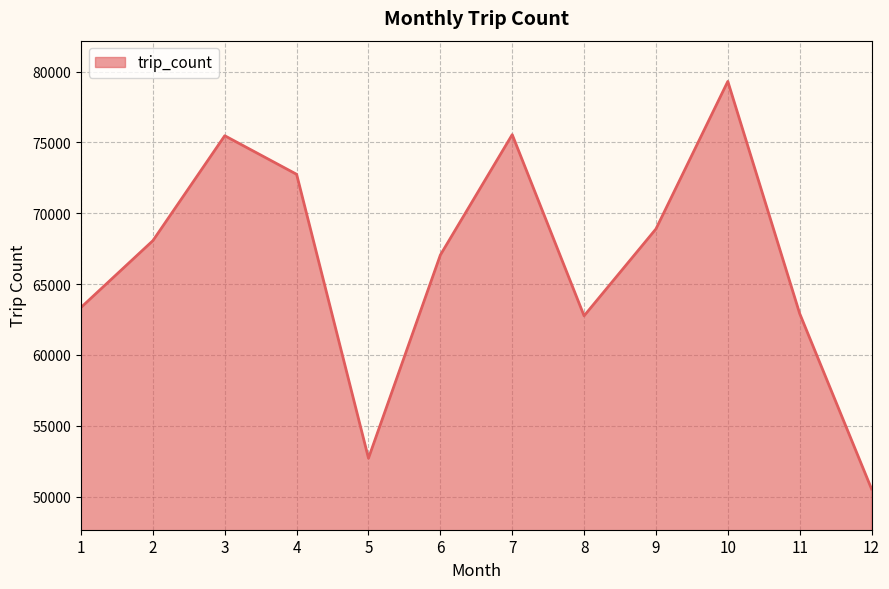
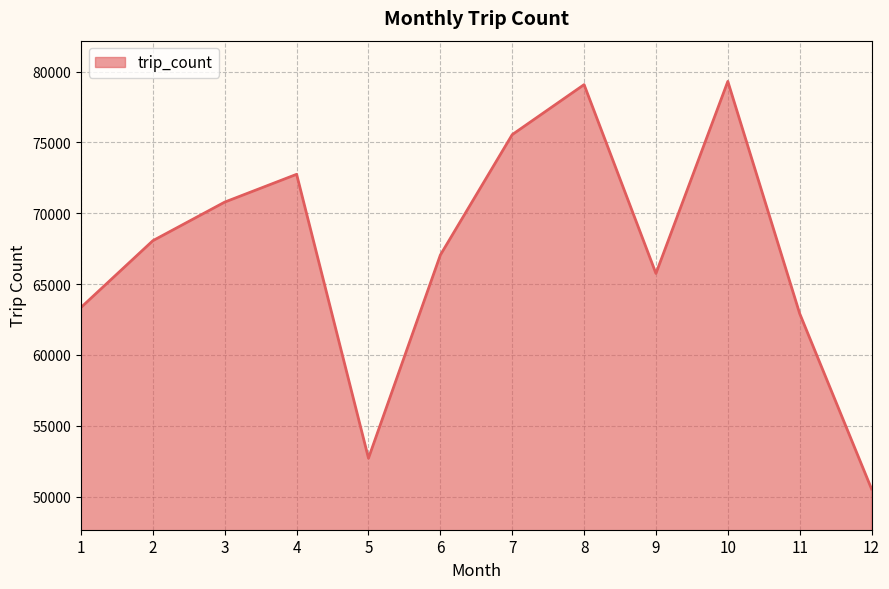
3: 75500 -> 70800
8: 62800 -> 79100
9: 68900 -> 65800
